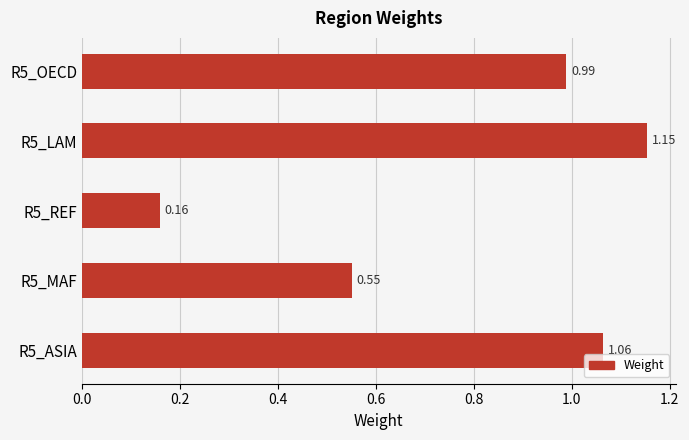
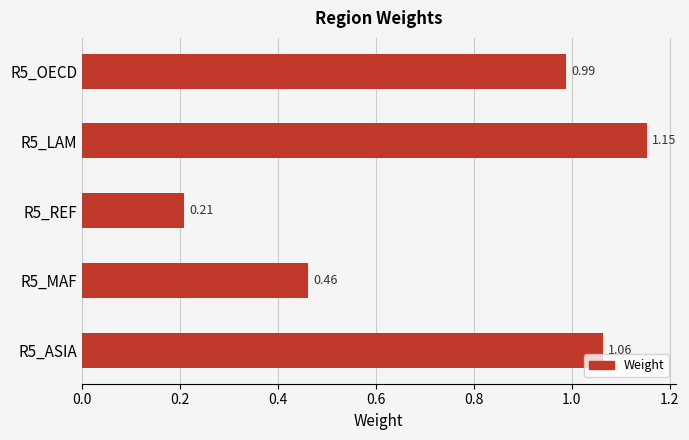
R5_REF: 0.16 -> 0.21
R5_MAF: 0.55 -> 0.46
